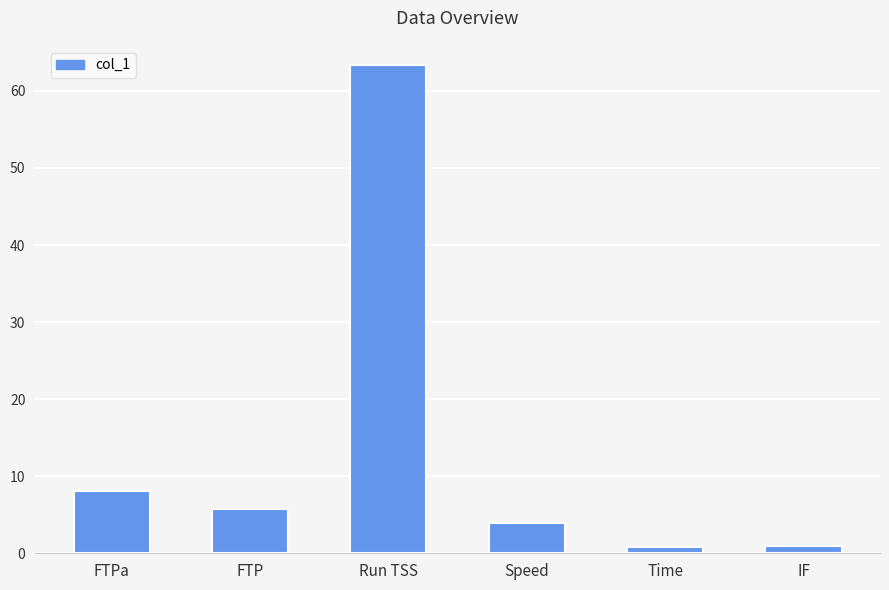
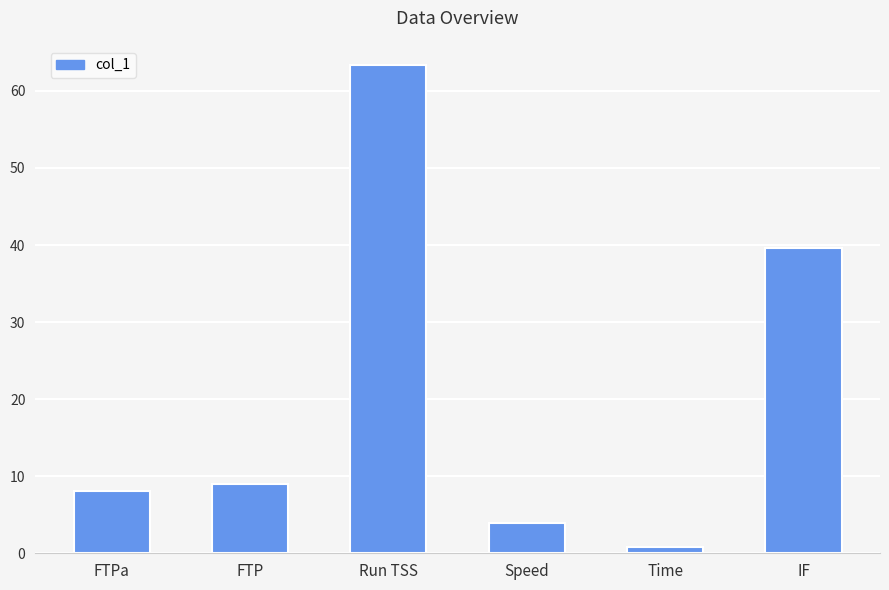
FTP: 6 -> 9
IF: 1 -> 40
